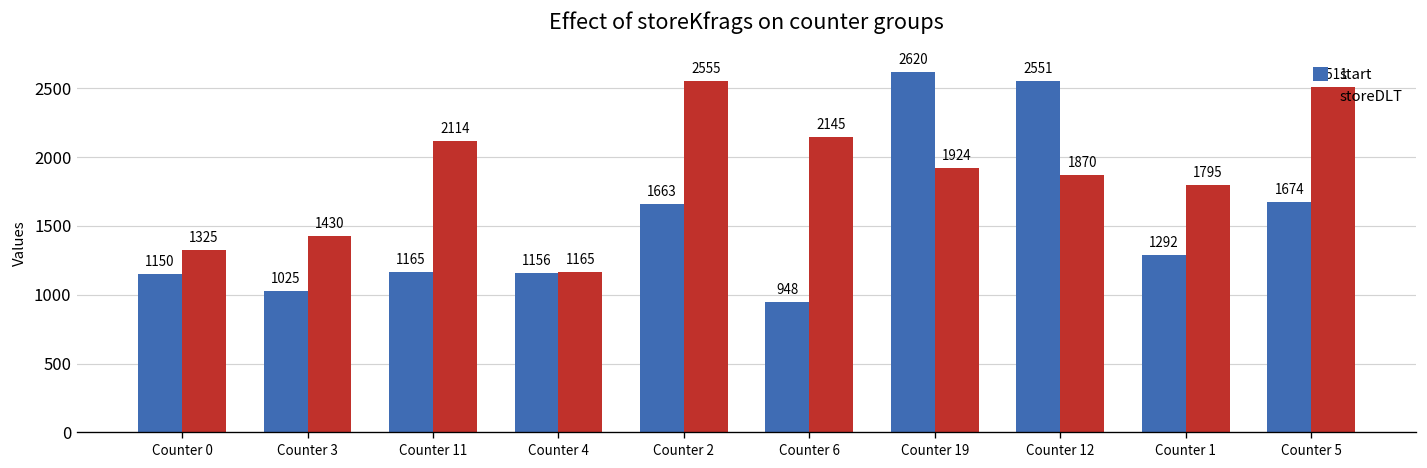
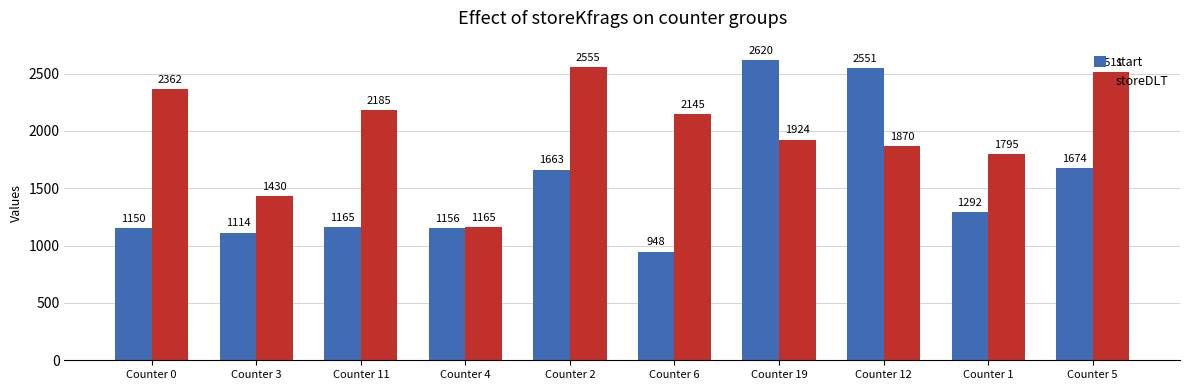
storeDLT, Counter 0: 1325 -> 2362
start, Counter 3: 1025 -> 1114
storeDLT, Counter 11: 2114 -> 2185
